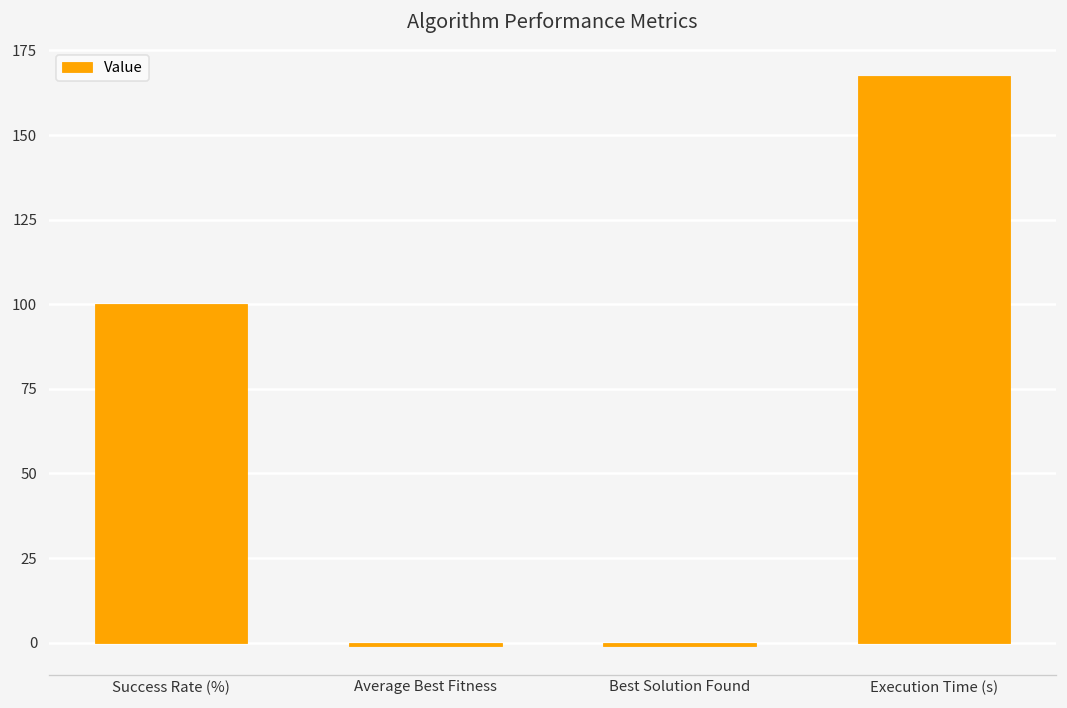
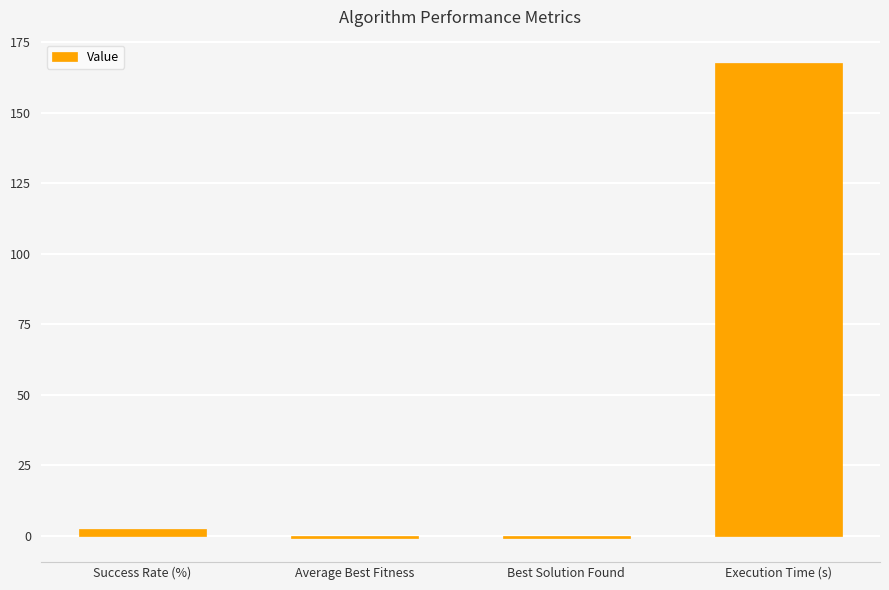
Success Rate (%): 100 -> 2
